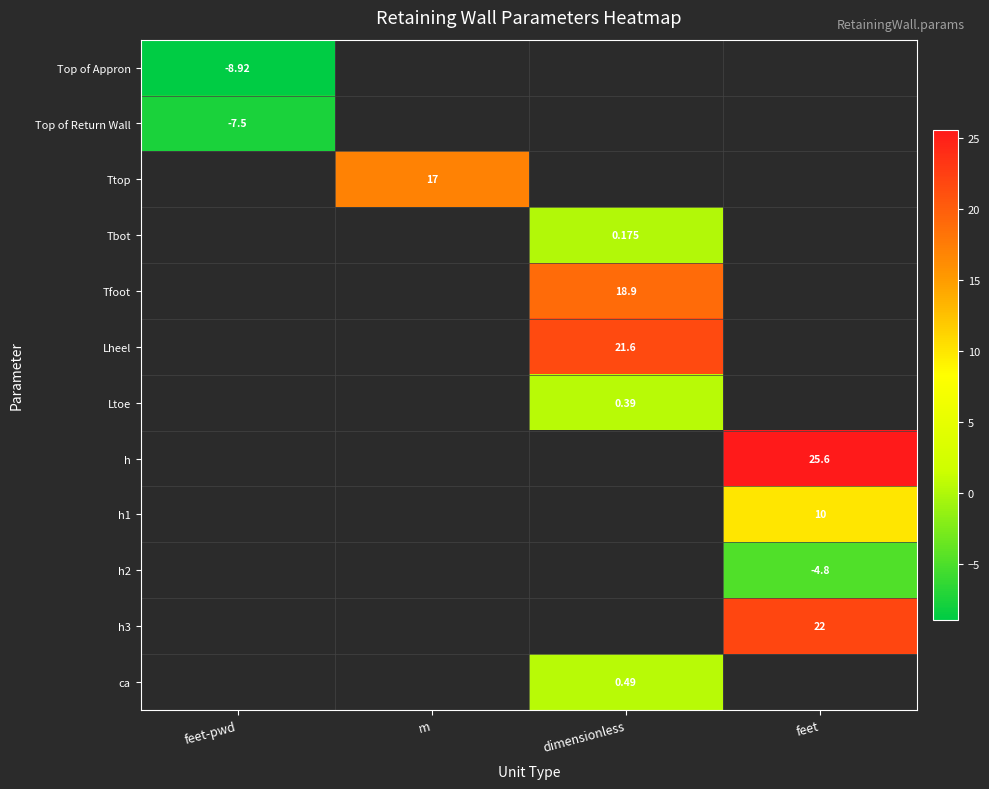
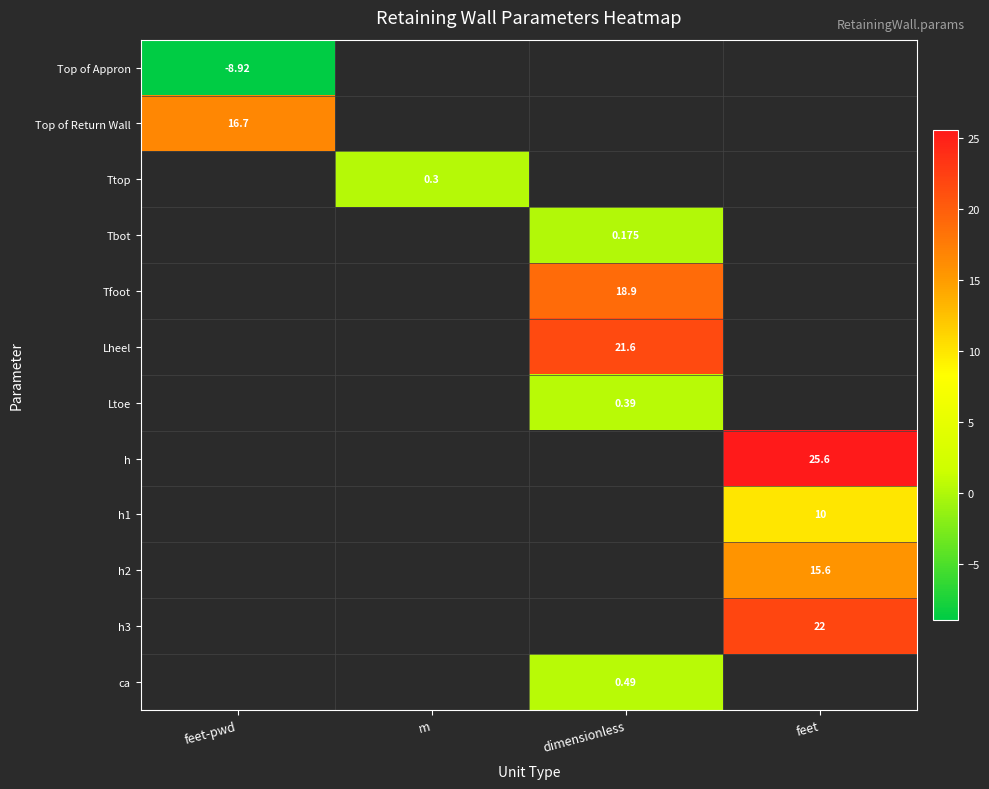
Top of Return Wall, feet-pwd: -7.5 -> 16.7
Ttop, m: 17 -> 0.3
h2, feet: -4.8 -> 15.6
